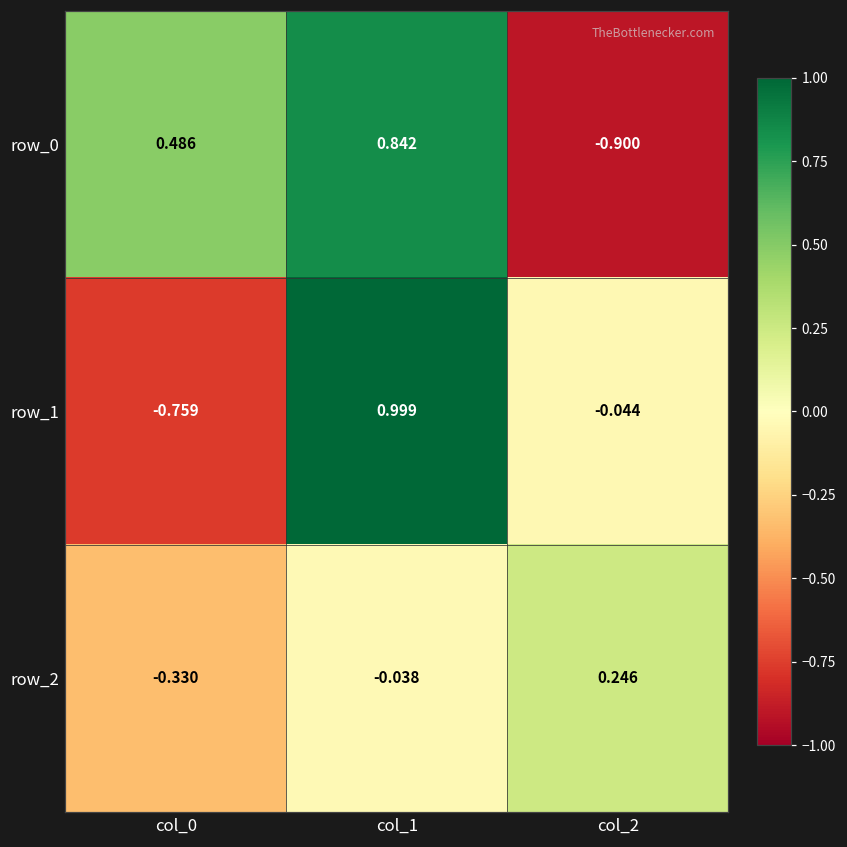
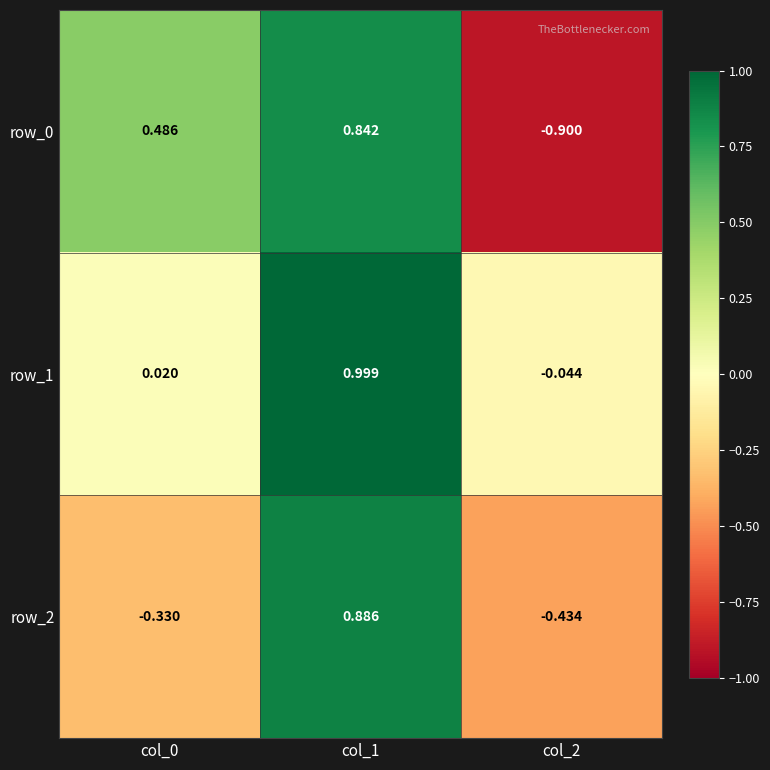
row_1, col_0: -0.759 -> 0.020
row_2, col_1: -0.038 -> 0.886
row_2, col_2: 0.246 -> -0.434
